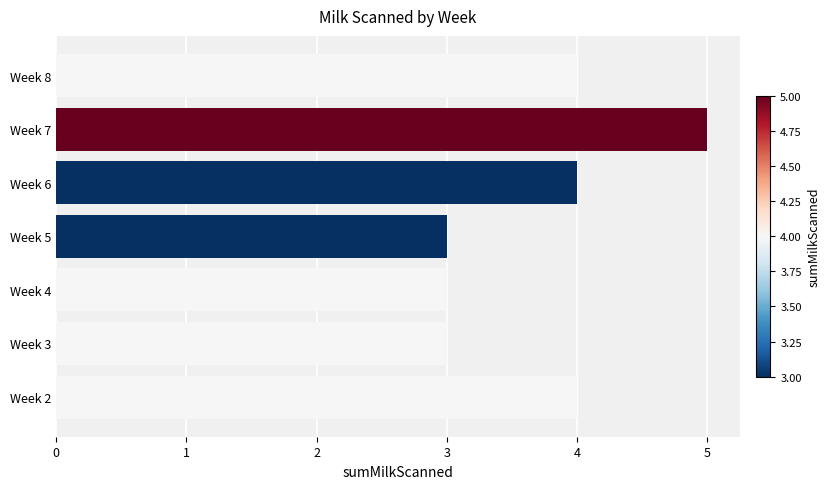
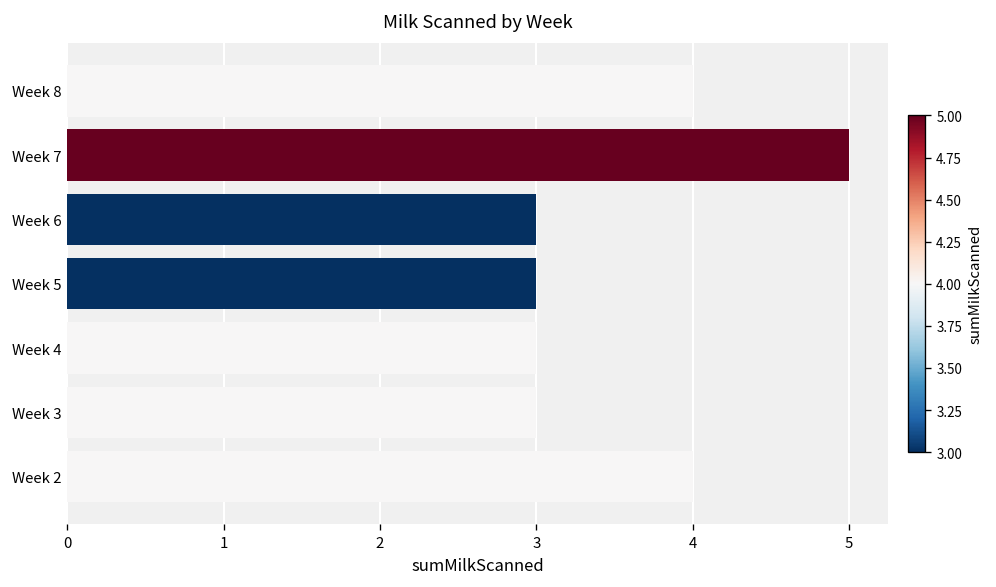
Week 6: 4 -> 3
